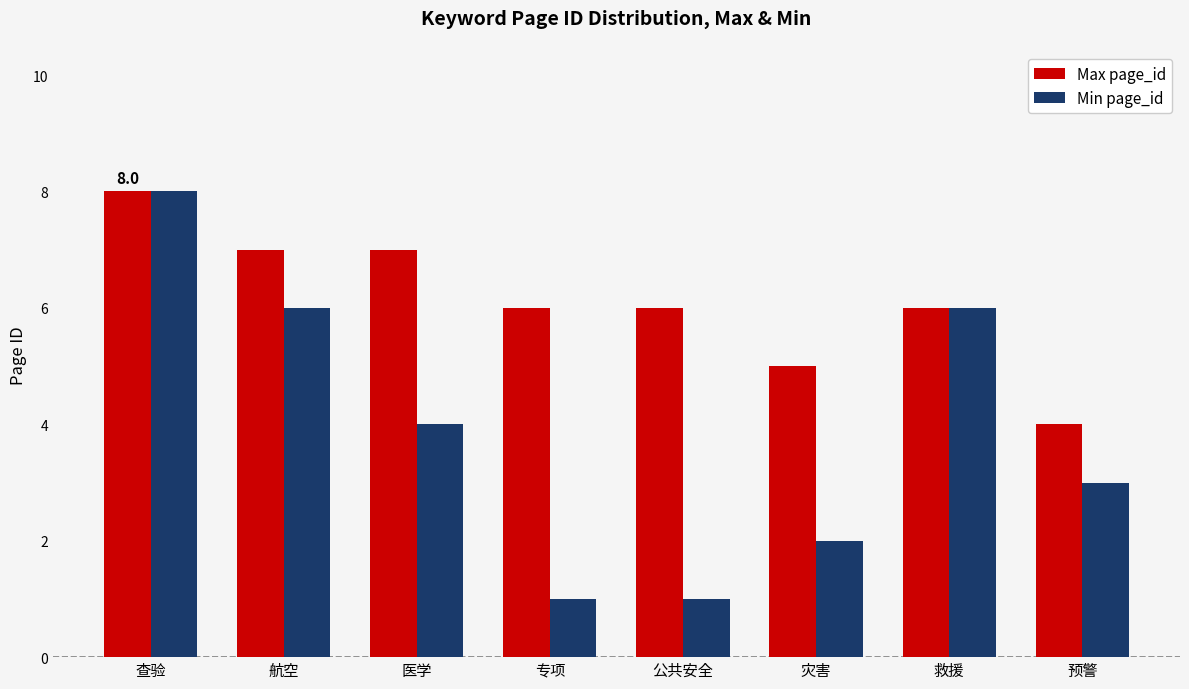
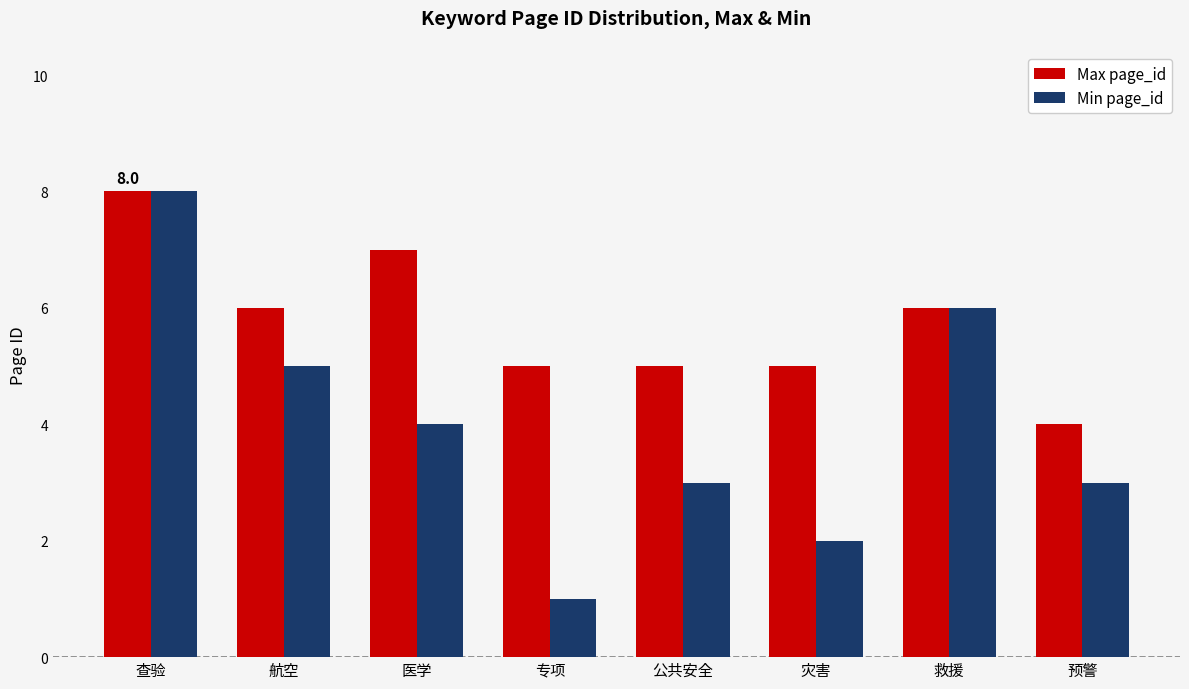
Max page_id, 航空: 7 -> 6
Min page_id, 航空: 6 -> 5
Max page_id, 专项: 6 -> 5
Max page_id, 公共安全: 6 -> 5
Min page_id, 公共安全: 1 -> 3
